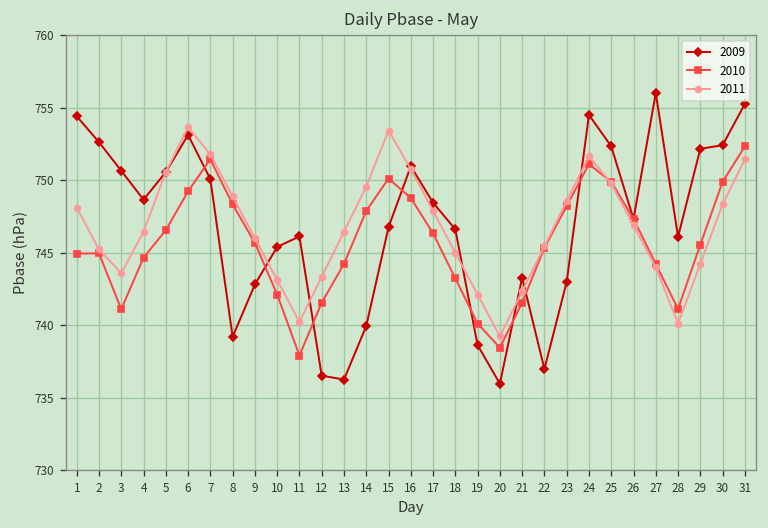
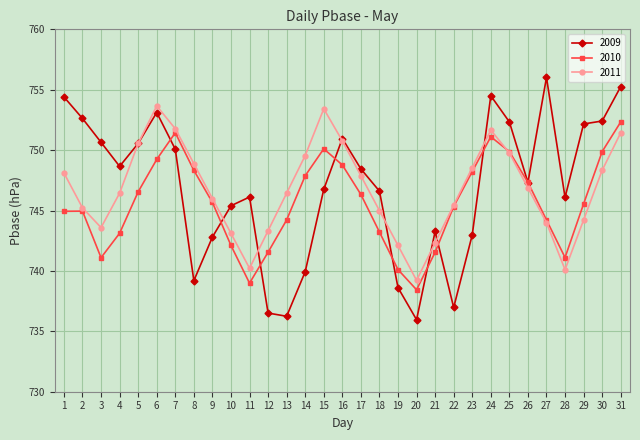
2010, 4: 744.7 -> 743.1
2010, 11: 737.9 -> 739.0
